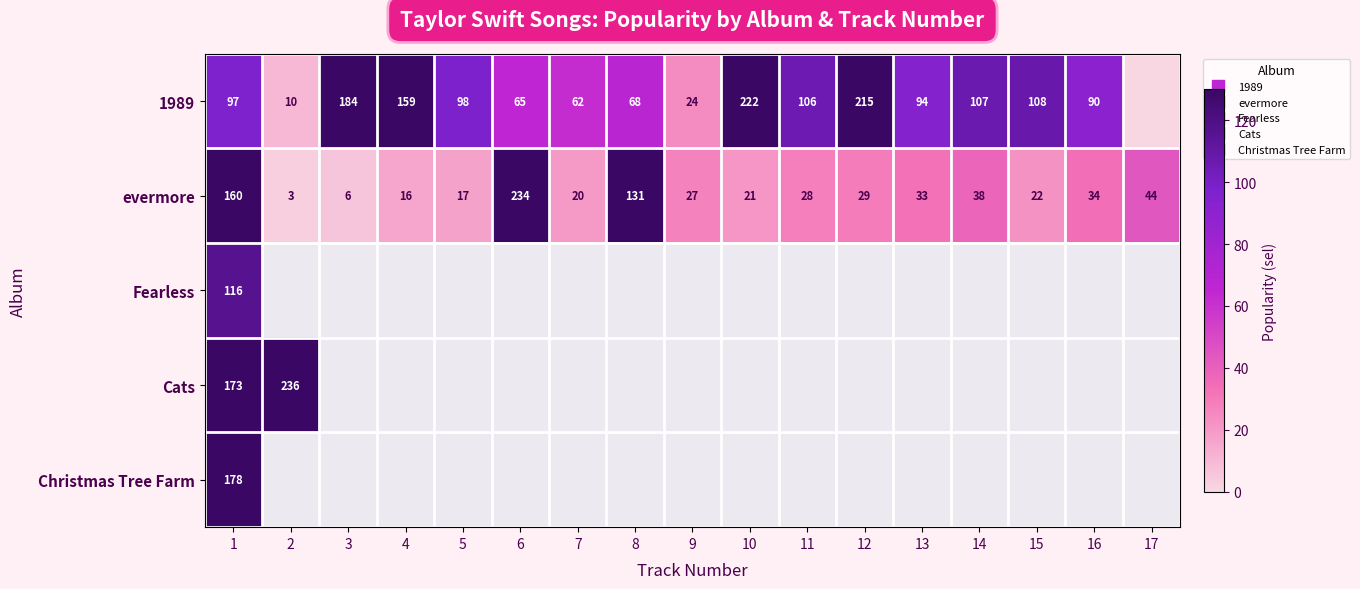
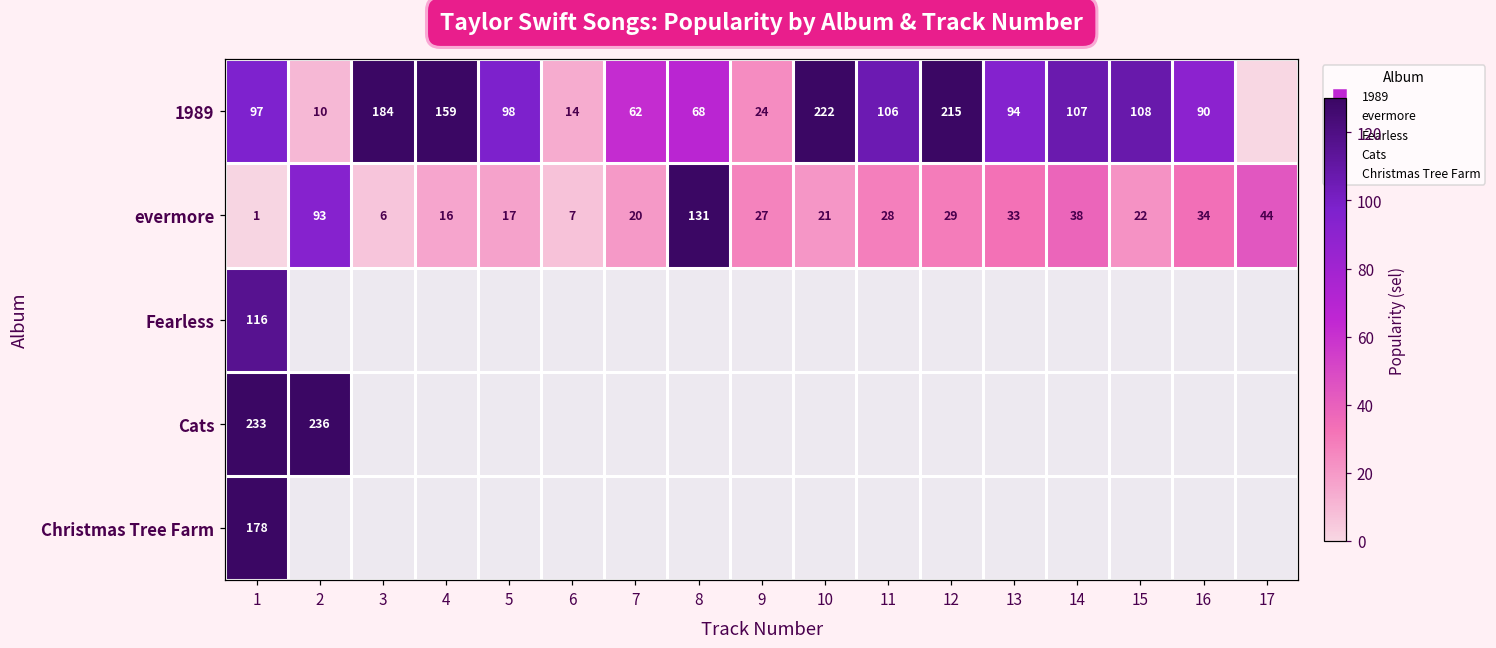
1989, 6: 65 -> 14
evermore, 1: 160 -> 1
evermore, 2: 3 -> 93
evermore, 6: 234 -> 7
Cats, 1: 173 -> 233
